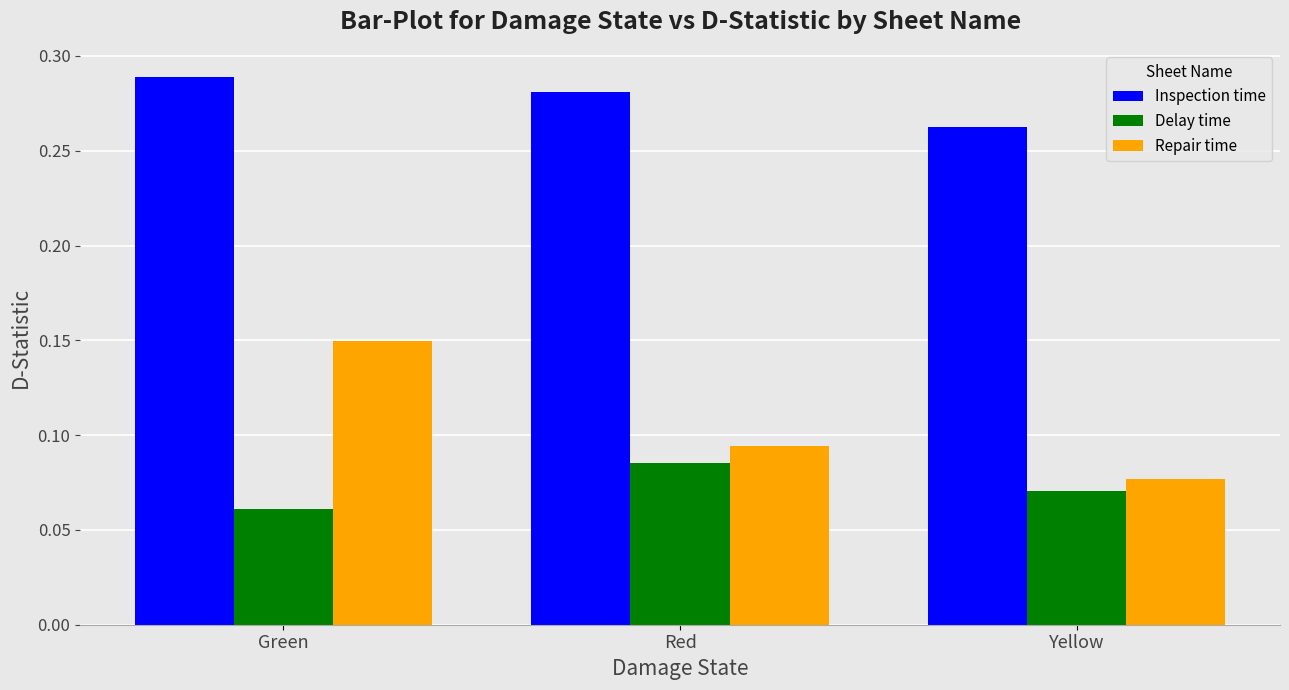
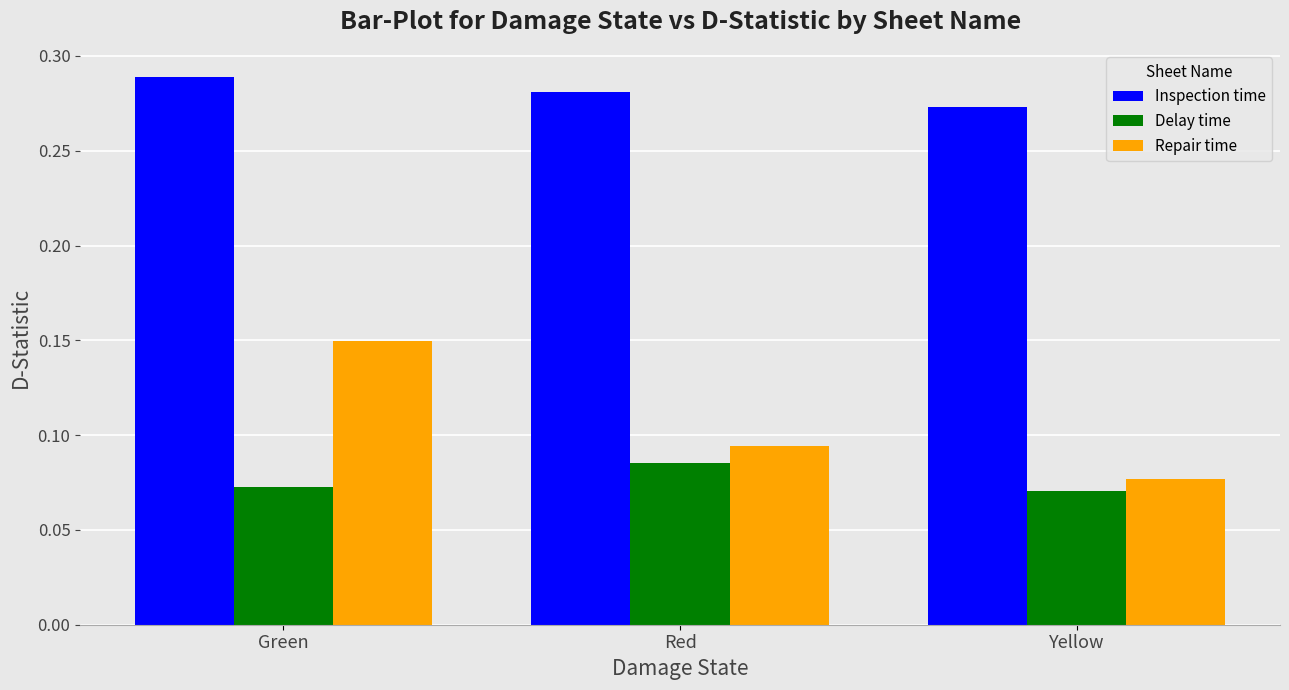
Delay time, Green: 0.061 -> 0.073
Inspection time, Yellow: 0.263 -> 0.273
